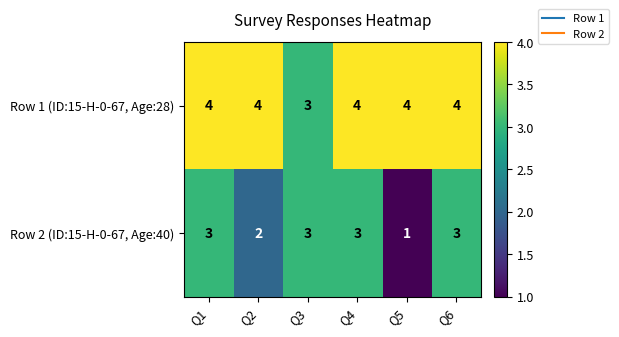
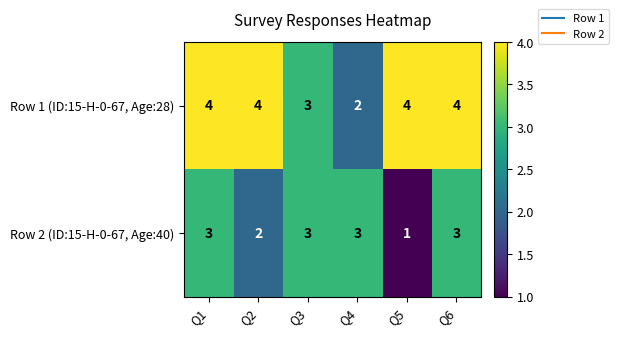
Row 1 (ID:15-H-0-67, Age:28), Q4: 4 -> 2
